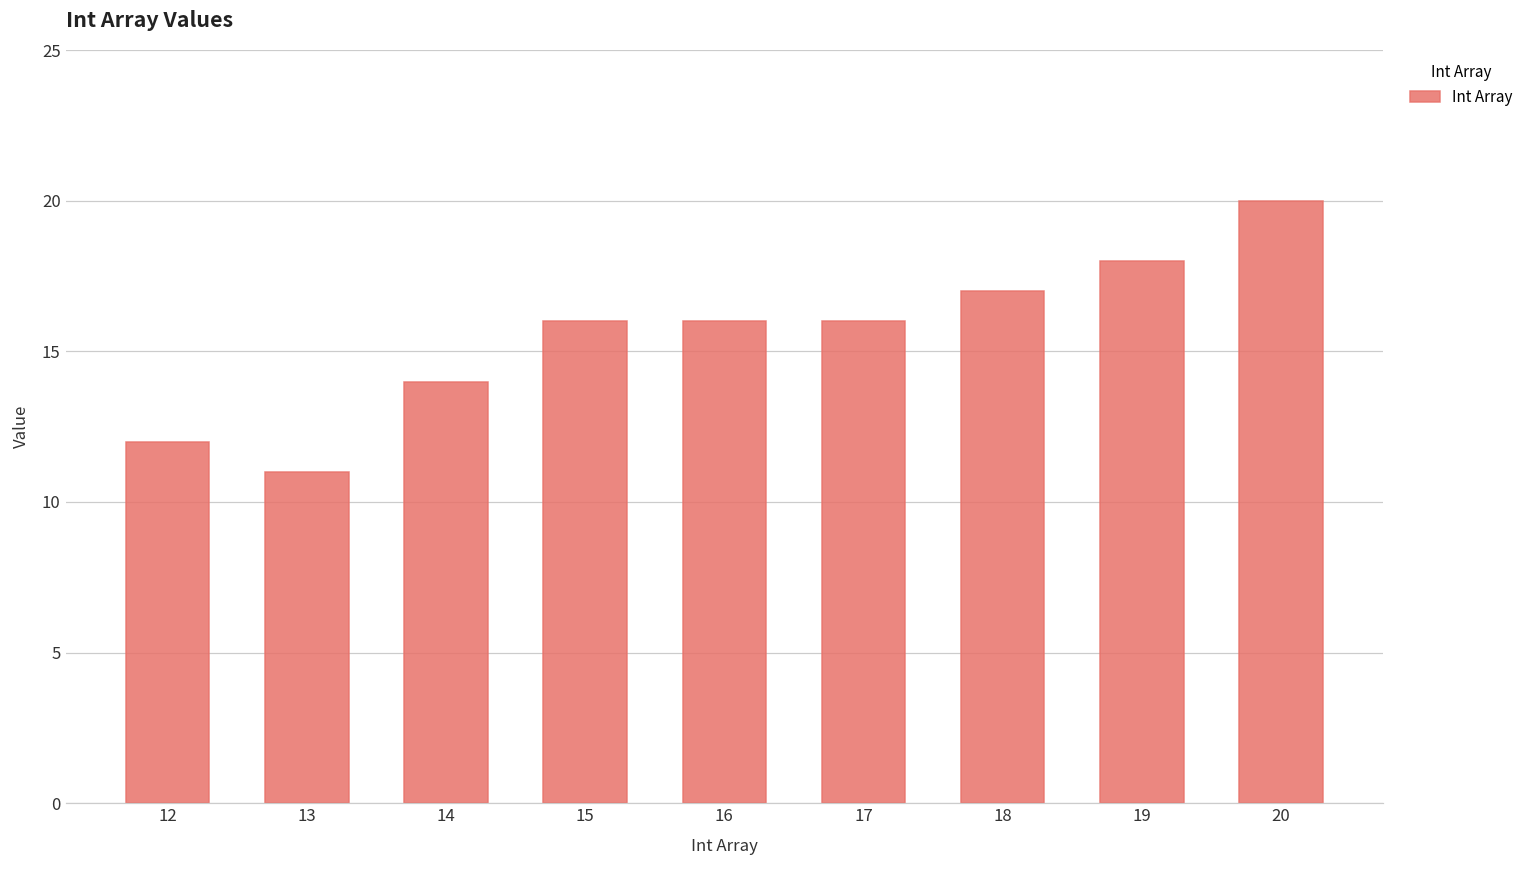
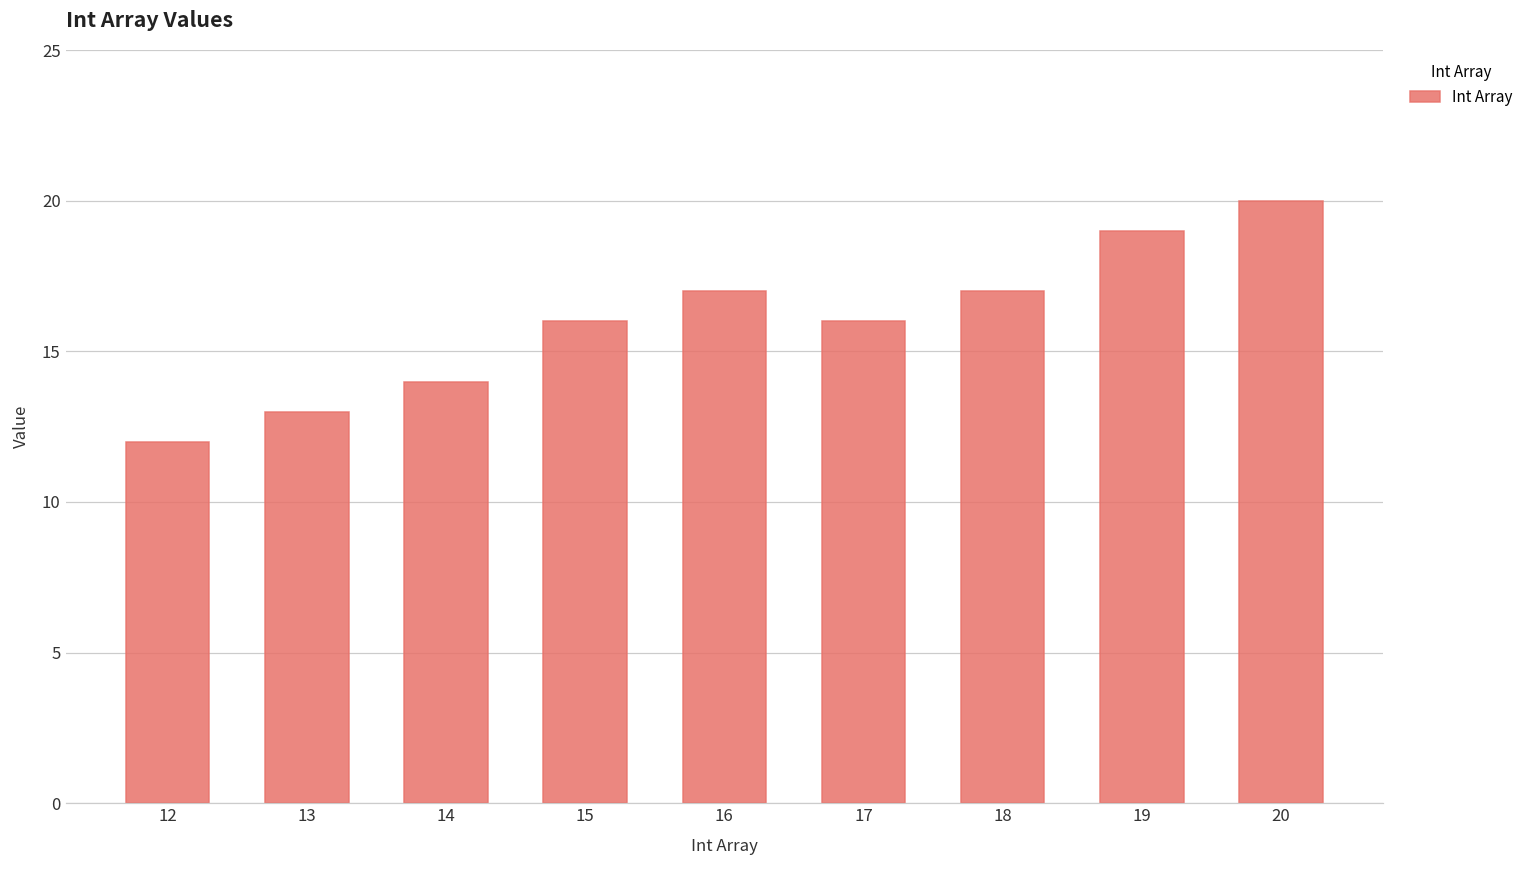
13: 11 -> 13
16: 16 -> 17
19: 18 -> 19
